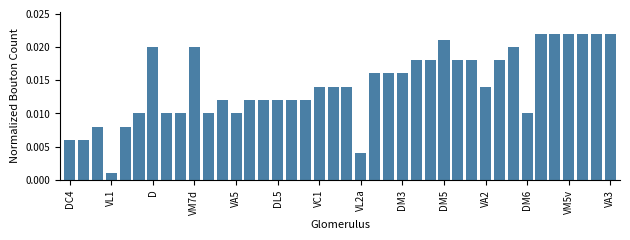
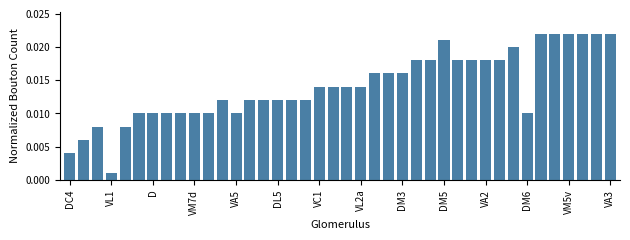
DC4: 0.006 -> 0.004
D: 0.02 -> 0.01
VM7d: 0.02 -> 0.01
VL2a: 0.004 -> 0.014
VA2: 0.014 -> 0.018
